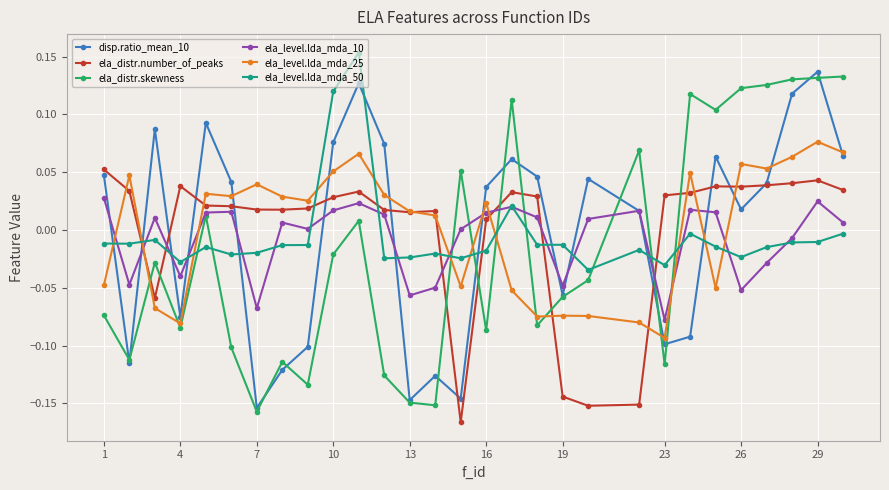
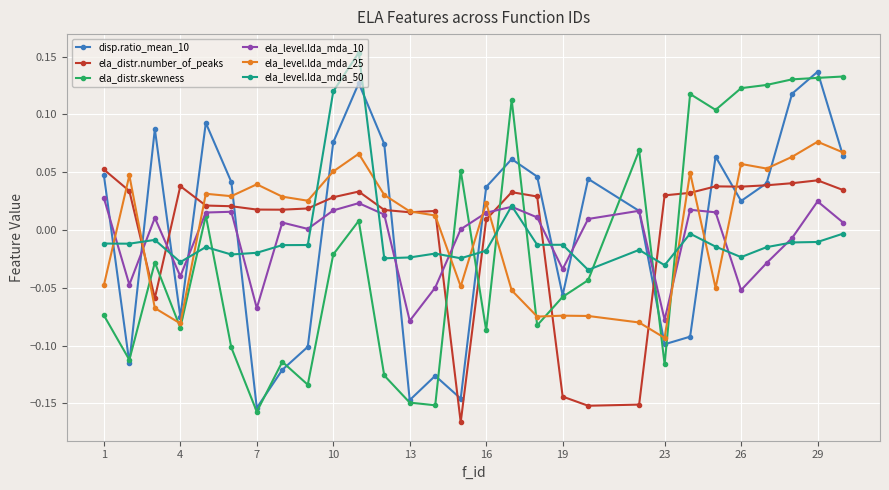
ela_level.lda_mda_10, 13: -0.057 -> -0.079
ela_level.lda_mda_10, 19: -0.048 -> -0.034
disp.ratio_mean_10, 26: 0.018 -> 0.025
